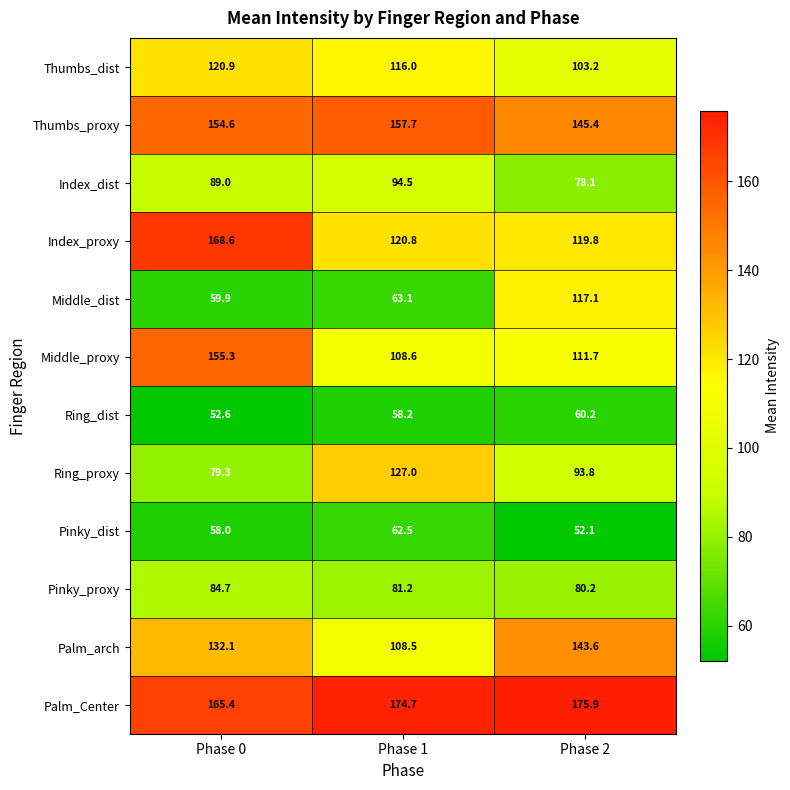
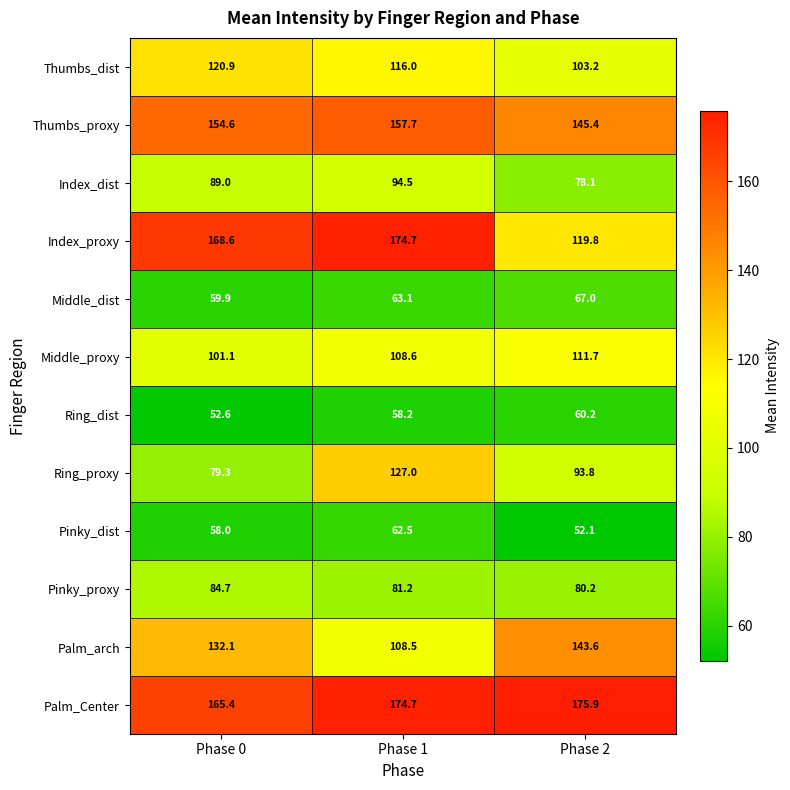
Index_proxy, Phase 1: 120.8 -> 174.7
Middle_dist, Phase 2: 117.1 -> 67.0
Middle_proxy, Phase 0: 155.3 -> 101.1
